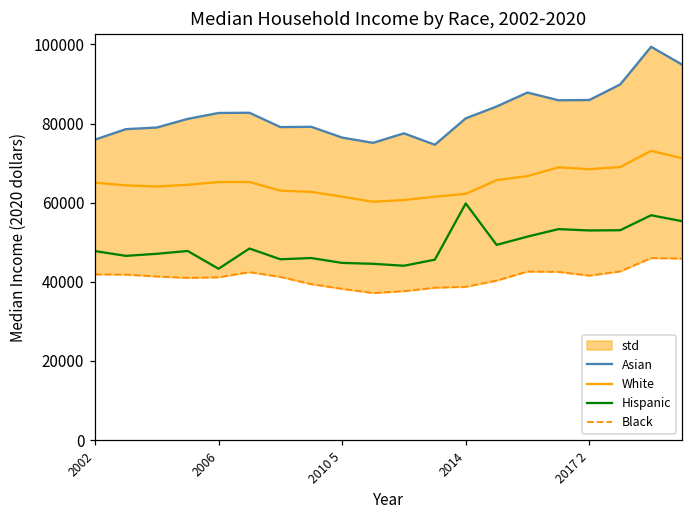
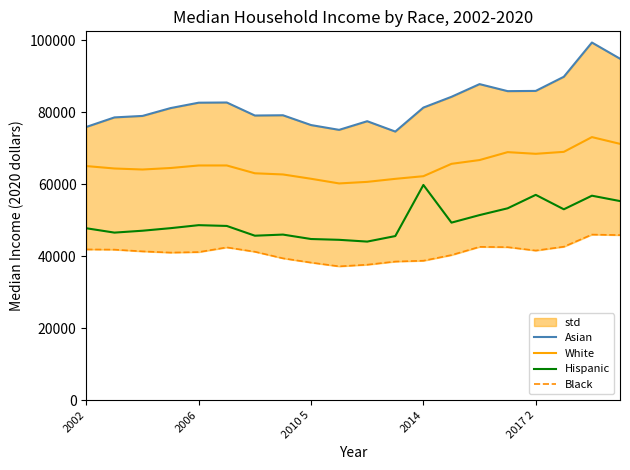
Hispanic, 2006: 43000 -> 49000
Hispanic, 2017 2: 53000 -> 57000
